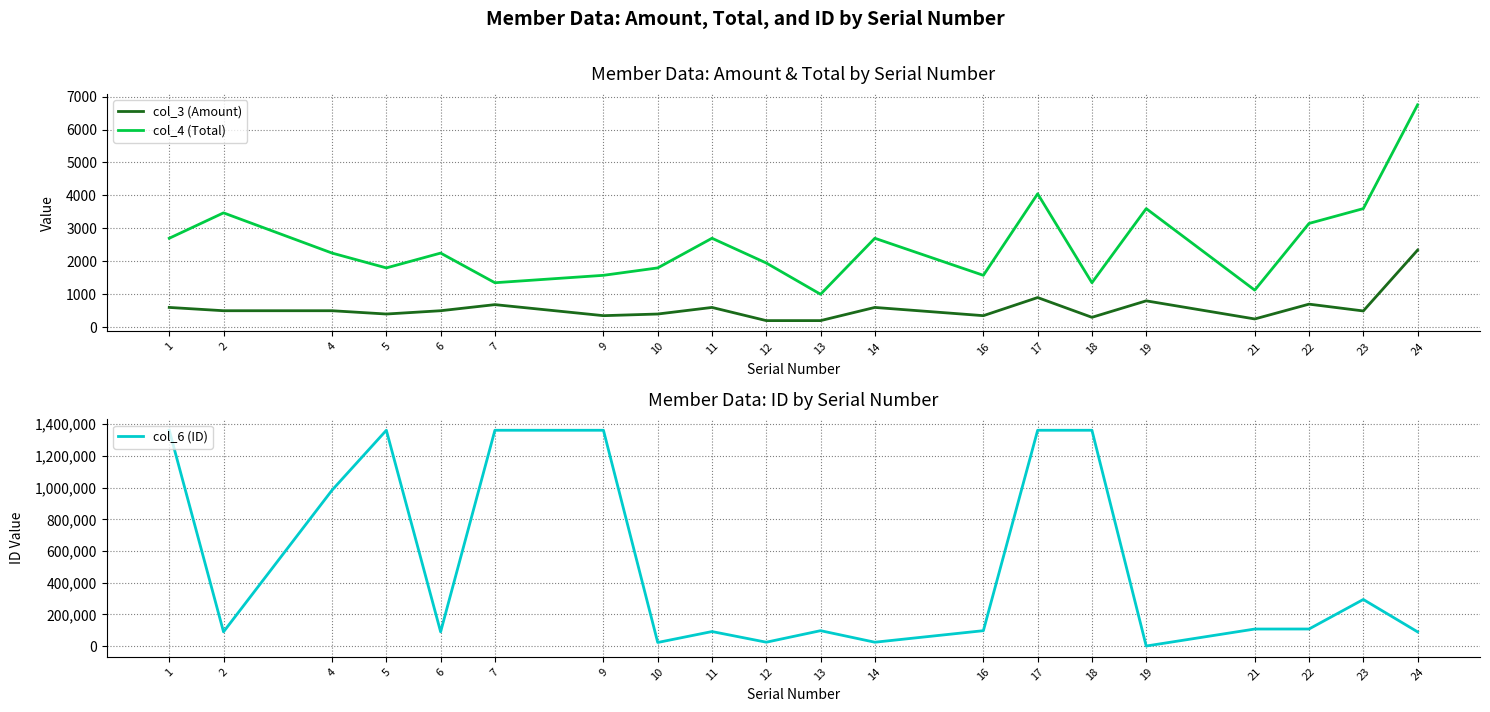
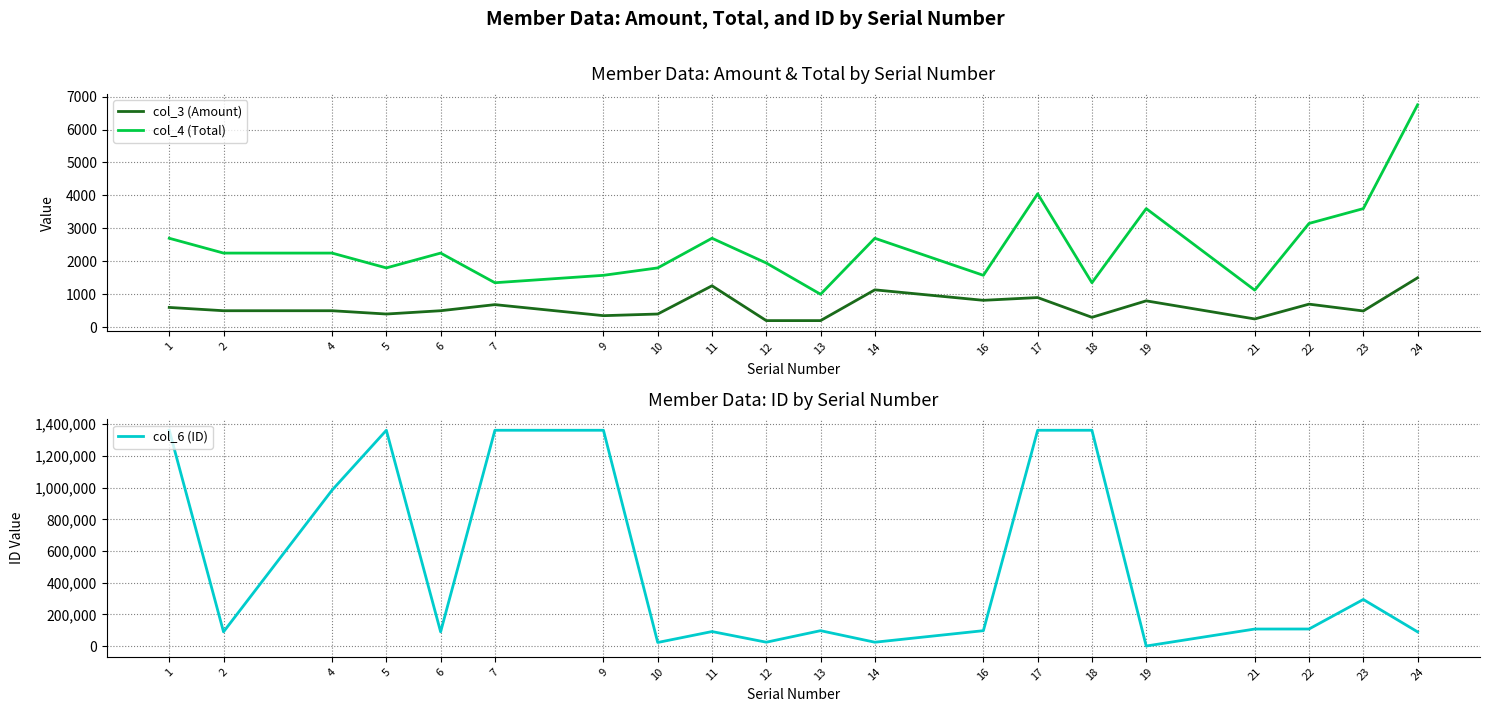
Member Data: Amount & Total by Serial Number, col_4 (Total), 2: 3500 -> 2300
Member Data: Amount & Total by Serial Number, col_3 (Amount), 11: 600 -> 1300
Member Data: Amount & Total by Serial Number, col_3 (Amount), 14: 600 -> 1100
Member Data: Amount & Total by Serial Number, col_3 (Amount), 16: 400 -> 800
Member Data: Amount & Total by Serial Number, col_3 (Amount), 24: 2300 -> 1500
